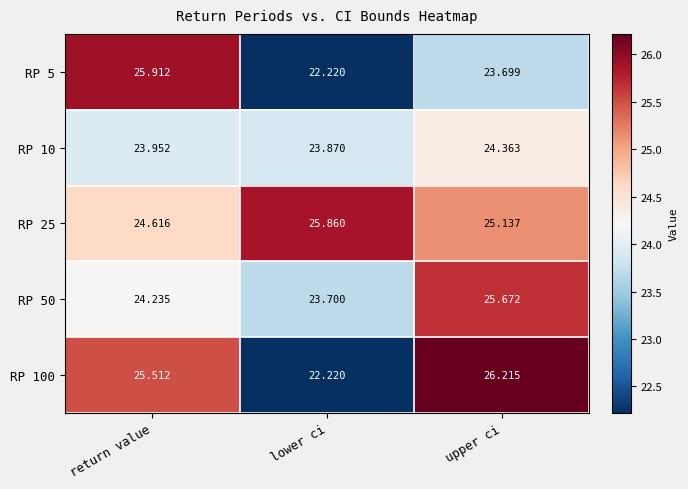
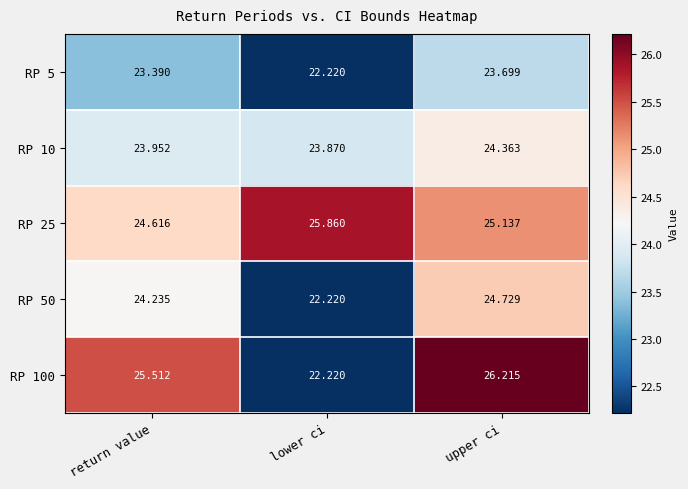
RP 5, return value: 25.912 -> 23.390
RP 50, lower ci: 23.700 -> 22.220
RP 50, upper ci: 25.672 -> 24.729
